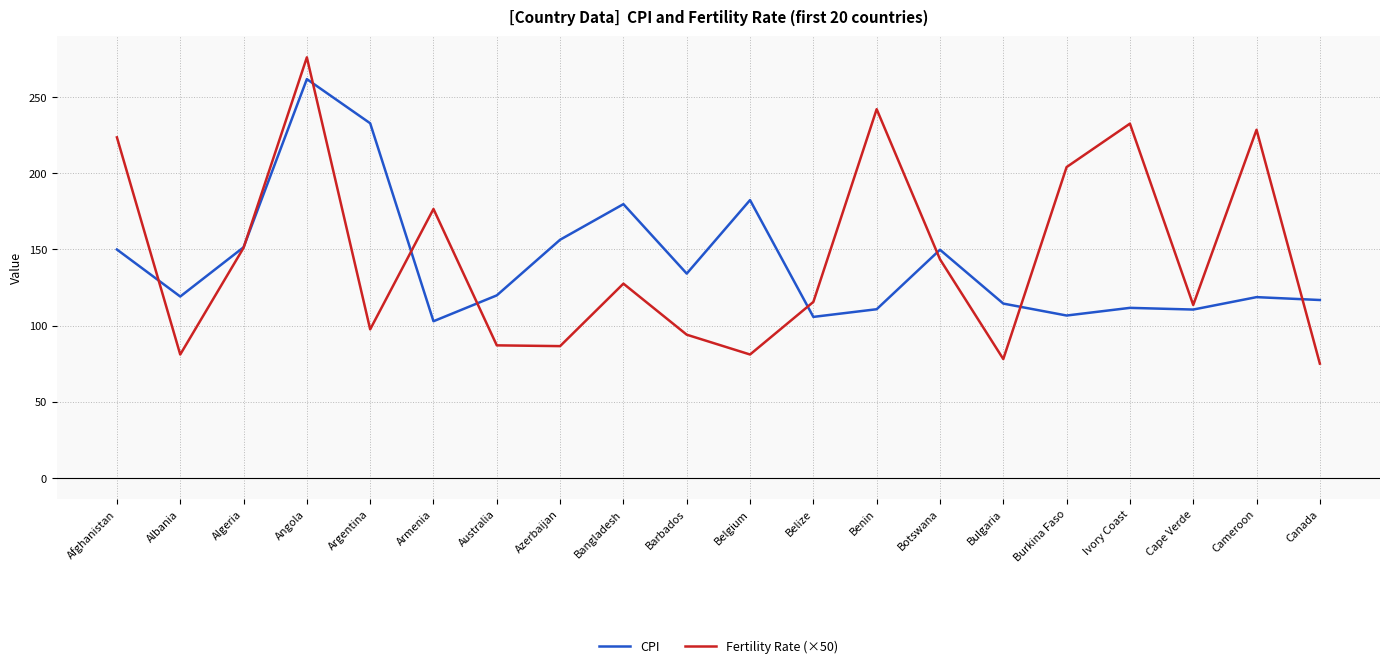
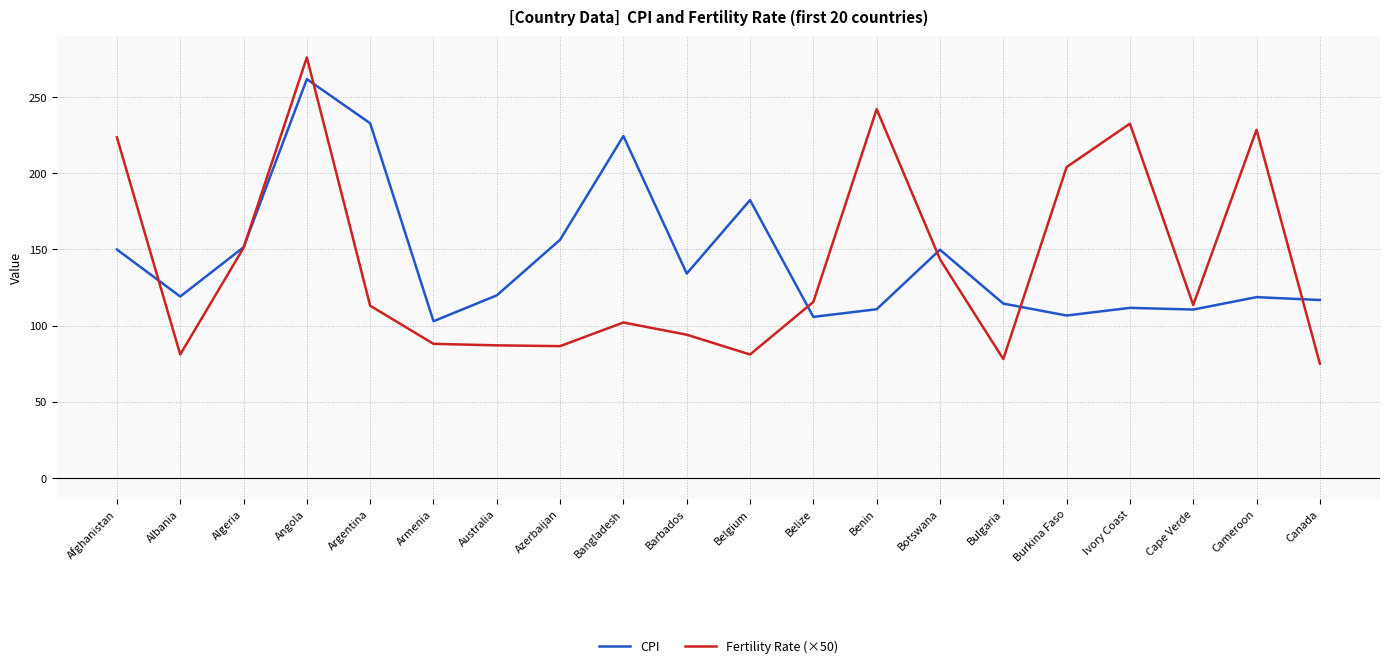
Fertility Rate (×50), Argentina: 98 -> 113
Fertility Rate (×50), Armenia: 177 -> 88
CPI, Bangladesh: 180 -> 224
Fertility Rate (×50), Bangladesh: 127 -> 102
